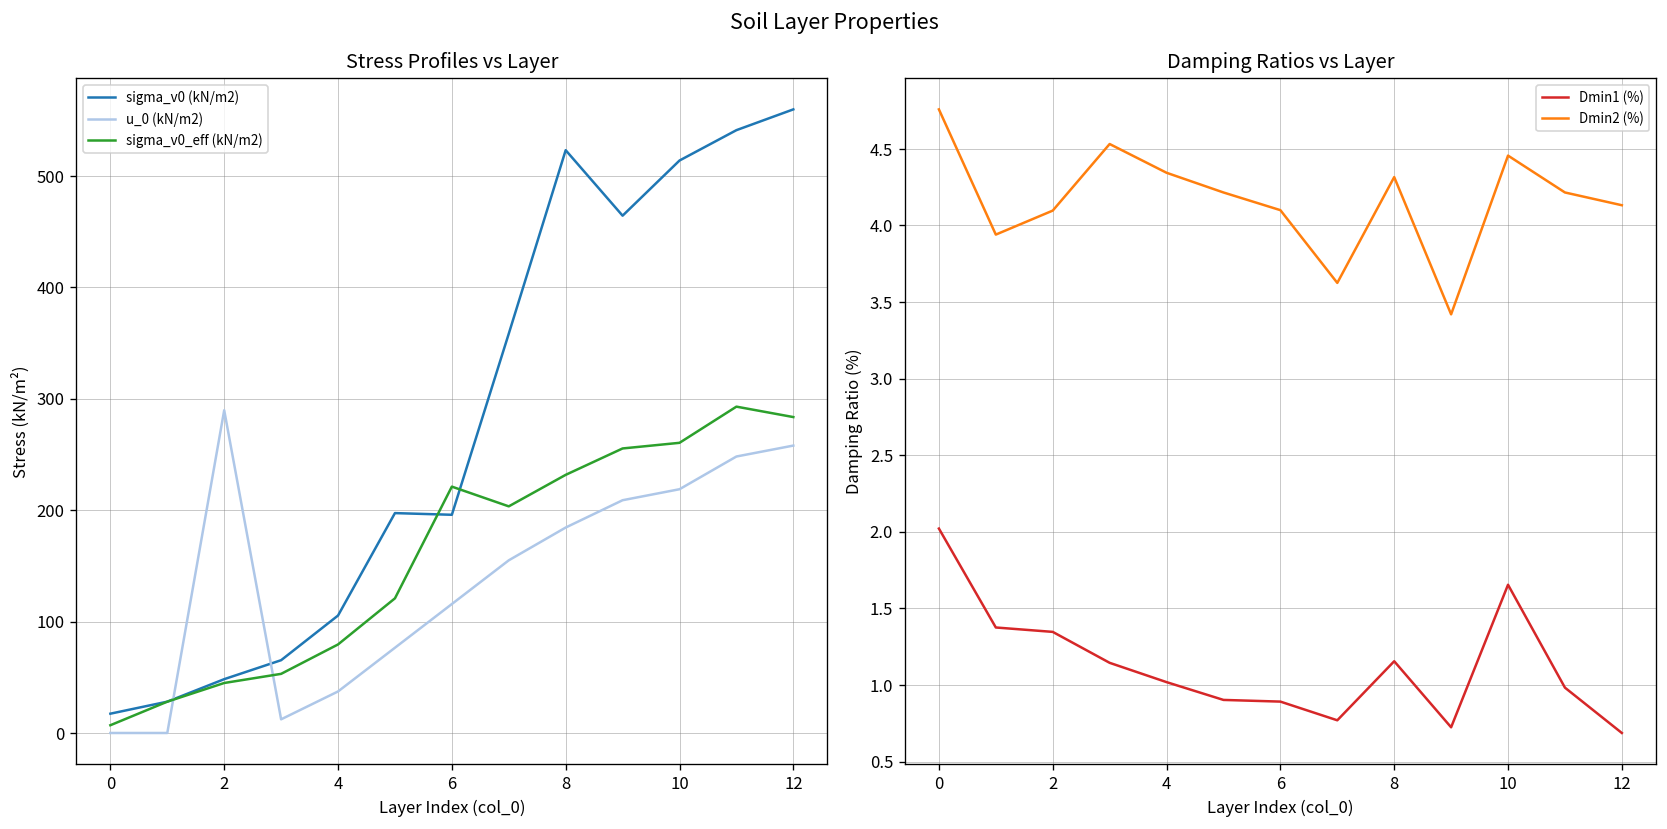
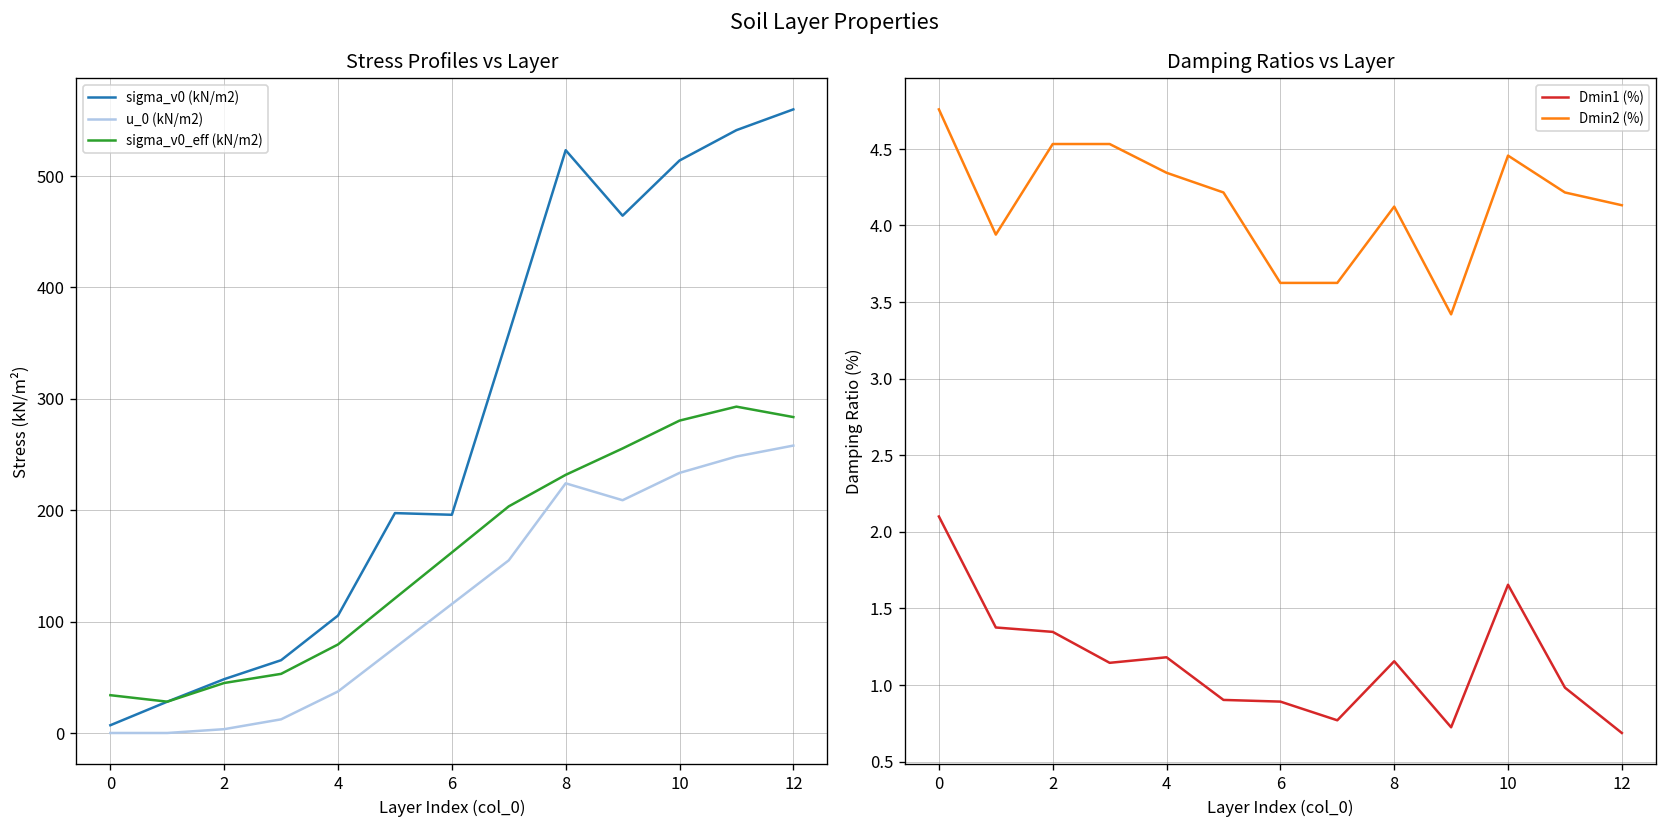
Stress Profiles vs Layer, sigma_v0 (kN/m2), 0: 20 -> 10
Stress Profiles vs Layer, sigma_v0_eff (kN/m2), 0: 10 -> 30
Stress Profiles vs Layer, u_0 (kN/m2), 2: 290 -> 0
Stress Profiles vs Layer, sigma_v0_eff (kN/m2), 6: 220 -> 160
Stress Profiles vs Layer, u_0 (kN/m2), 8: 180 -> 220
Stress Profiles vs Layer, u_0 (kN/m2), 10: 220 -> 230
Stress Profiles vs Layer, sigma_v0_eff (kN/m2), 10: 260 -> 280
Damping Ratios vs Layer, Dmin1 (%), 0: 2.02 -> 2.10
Damping Ratios vs Layer, Dmin2 (%), 2: 4.10 -> 4.53
Damping Ratios vs Layer, Dmin1 (%), 4: 1.02 -> 1.18
Damping Ratios vs Layer, Dmin2 (%), 6: 4.10 -> 3.62
Damping Ratios vs Layer, Dmin2 (%), 8: 4.32 -> 4.12
